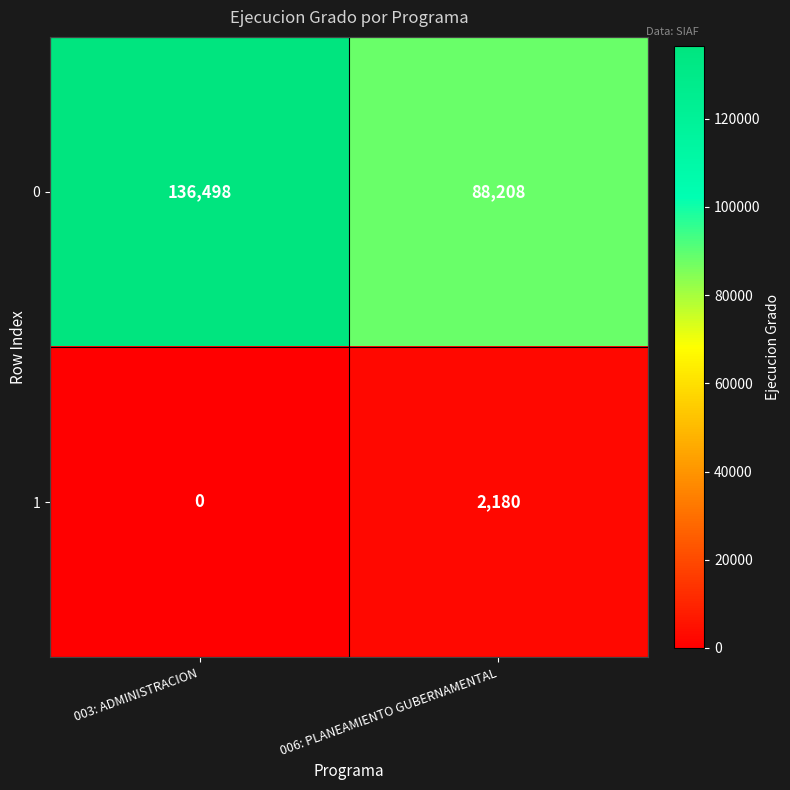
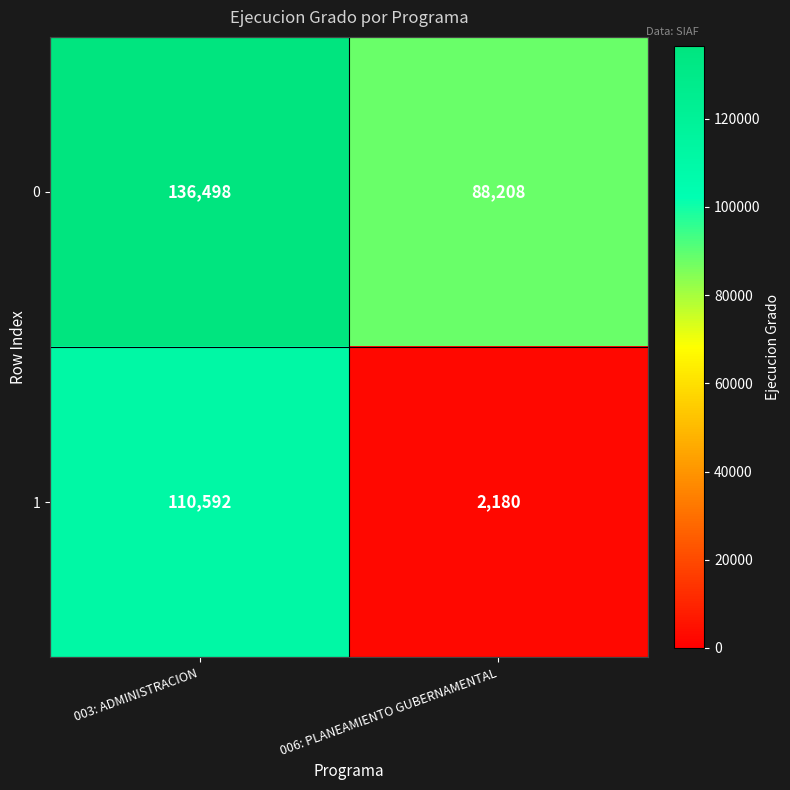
1, 003: ADMINISTRACION: 0 -> 110,592
